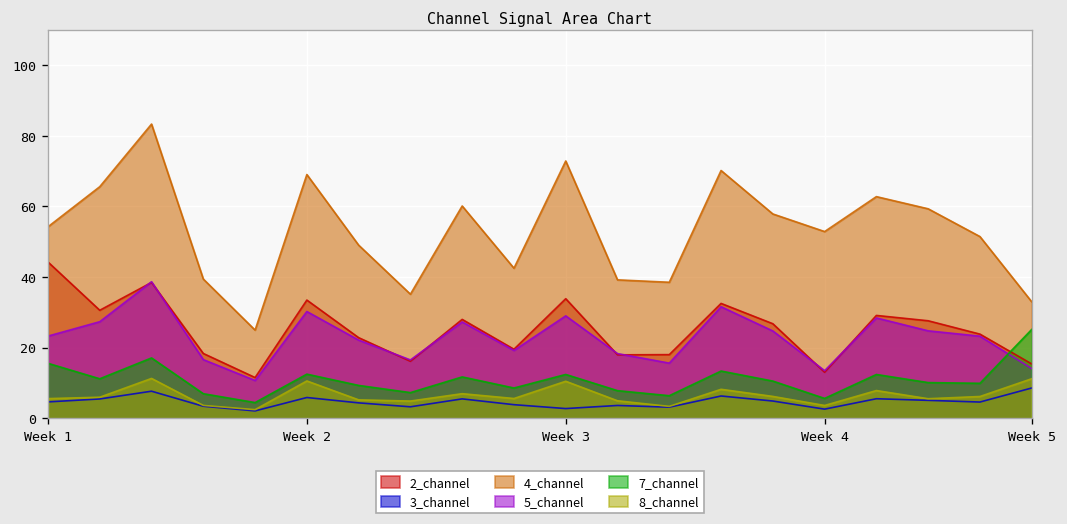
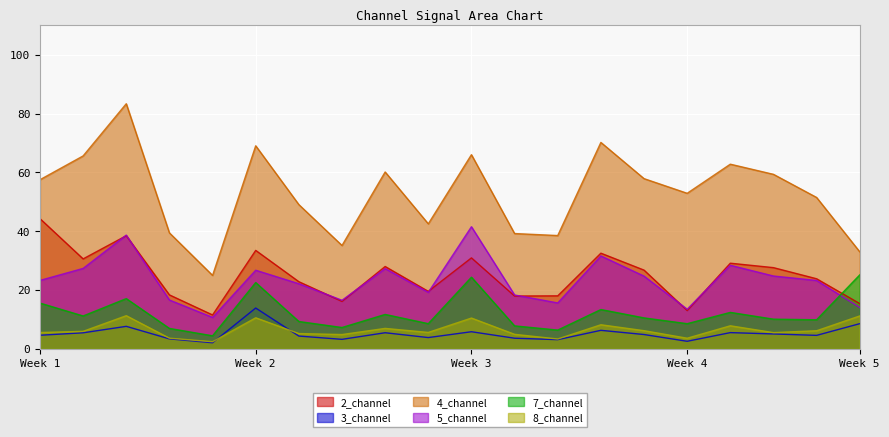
4_channel, Week 1: 54 -> 58
3_channel, Week 2: 6 -> 14
5_channel, Week 2: 30 -> 27
7_channel, Week 2: 13 -> 23
2_channel, Week 3: 34 -> 31
3_channel, Week 3: 3 -> 6
4_channel, Week 3: 73 -> 66
5_channel, Week 3: 29 -> 42
7_channel, Week 3: 12 -> 24
7_channel, Week 4: 6 -> 9
